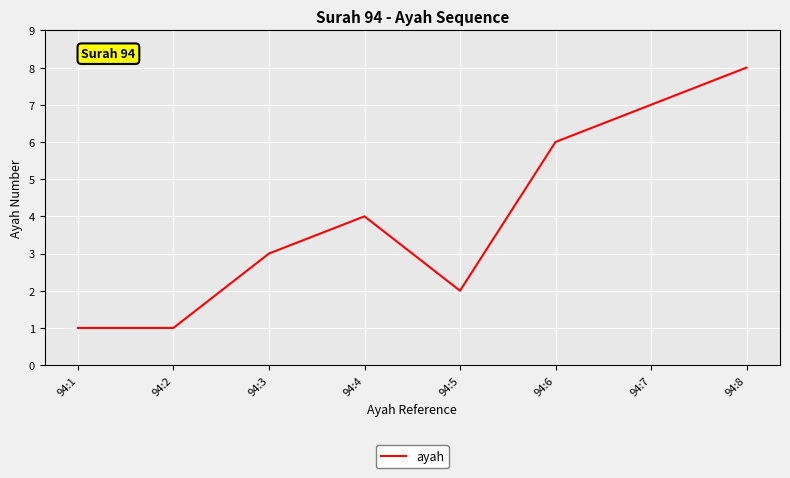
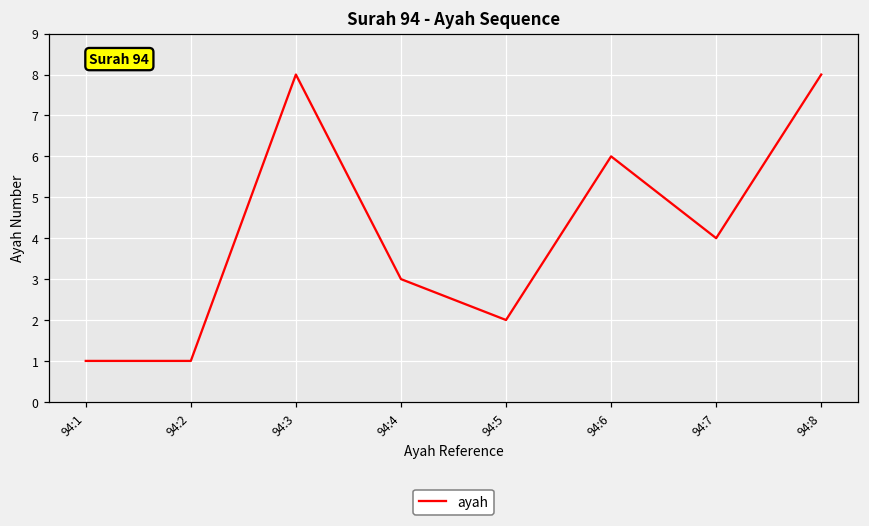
94:3: 3 -> 8
94:4: 4 -> 3
94:7: 7 -> 4
